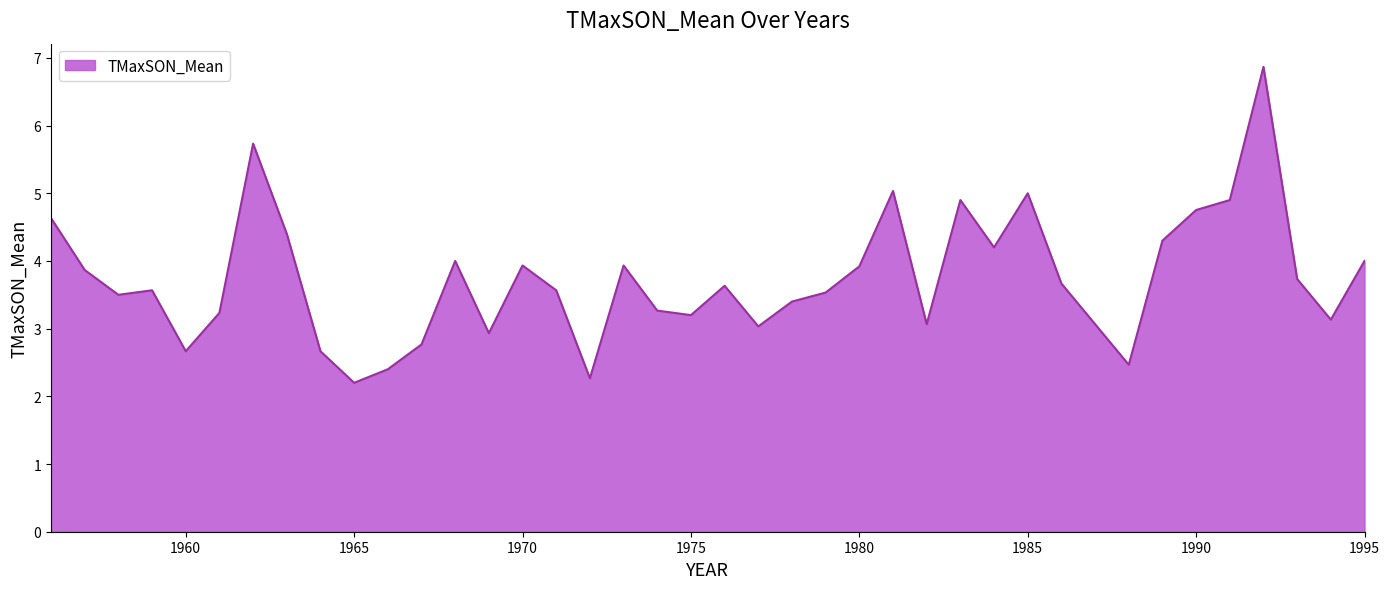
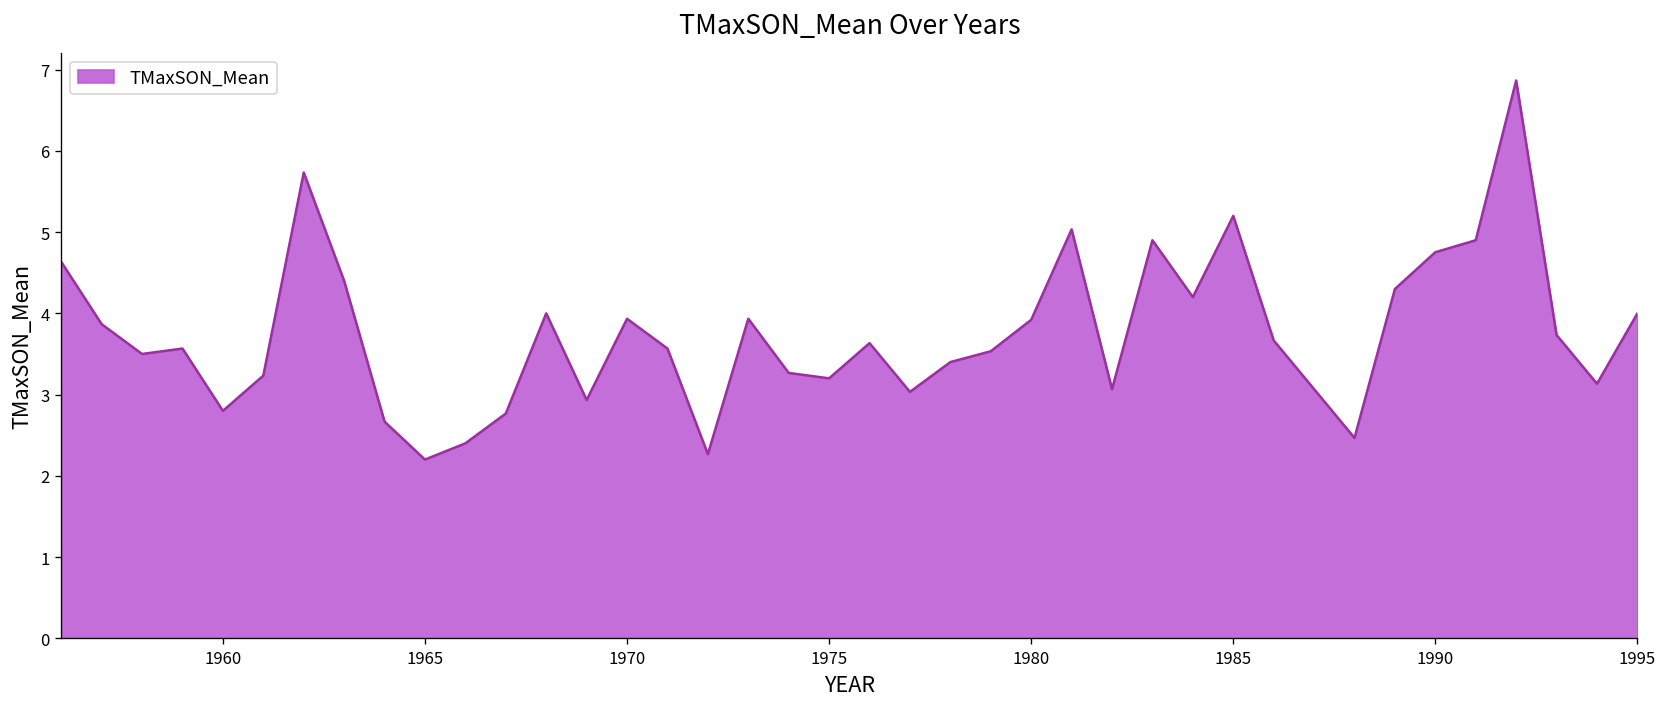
1960: 2.7 -> 2.8
1985: 5.0 -> 5.2
